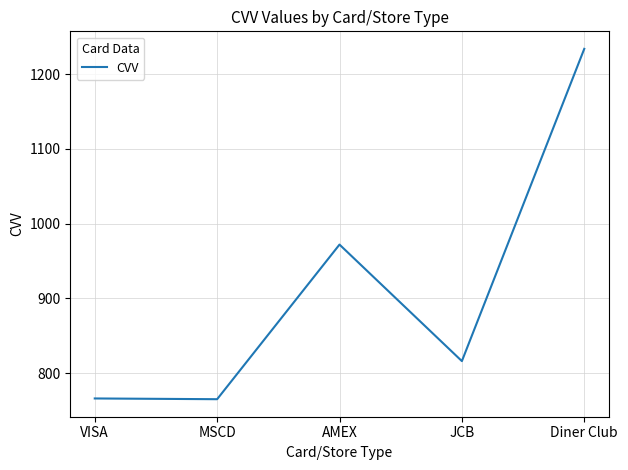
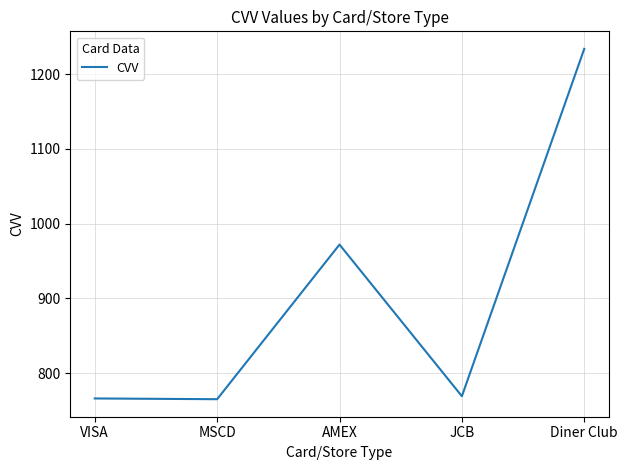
JCB: 820 -> 770
